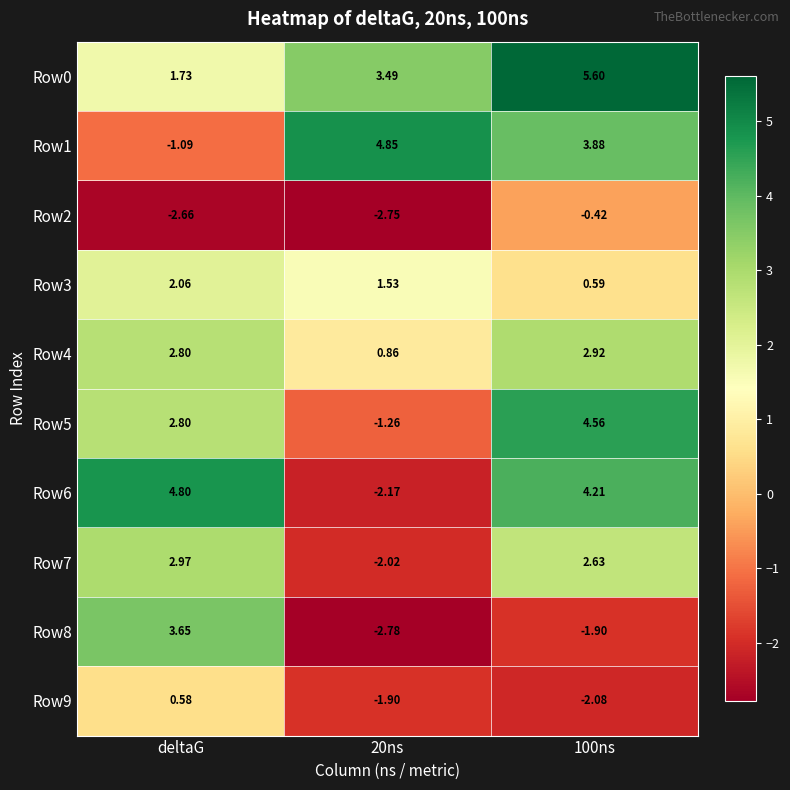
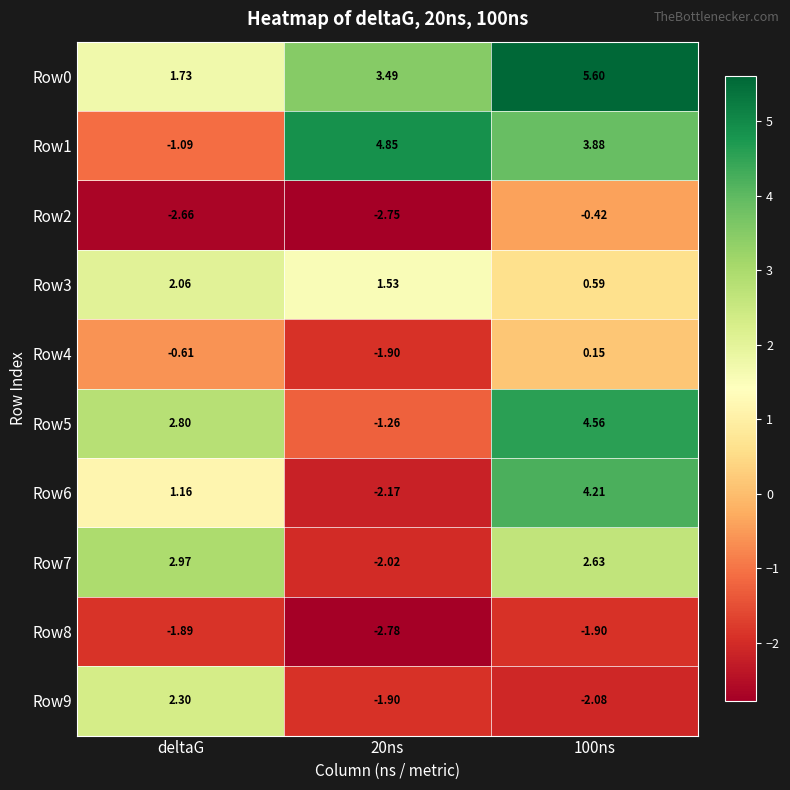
Row4, deltaG: 2.80 -> -0.61
Row4, 20ns: 0.86 -> -1.90
Row4, 100ns: 2.92 -> 0.15
Row6, deltaG: 4.80 -> 1.16
Row8, deltaG: 3.65 -> -1.89
Row9, deltaG: 0.58 -> 2.30
